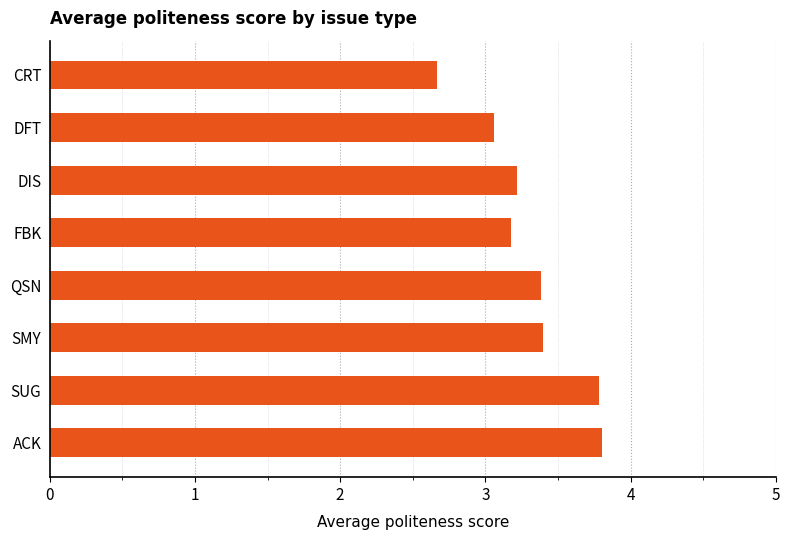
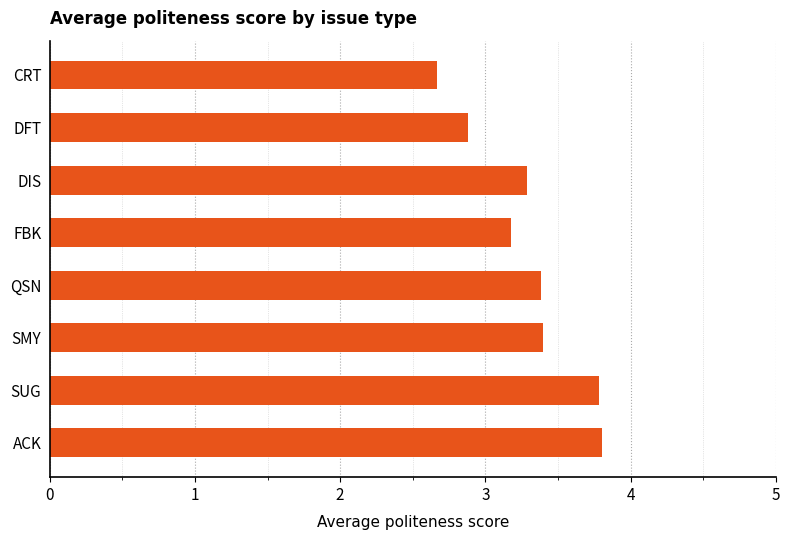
DFT: 3.06 -> 2.88
DIS: 3.22 -> 3.29
